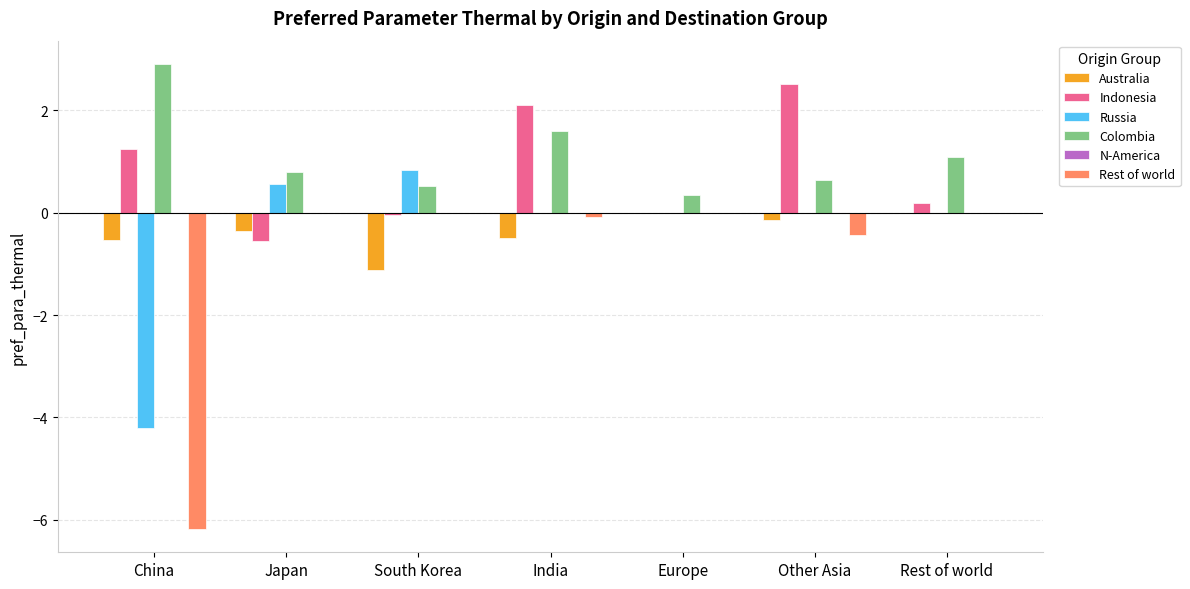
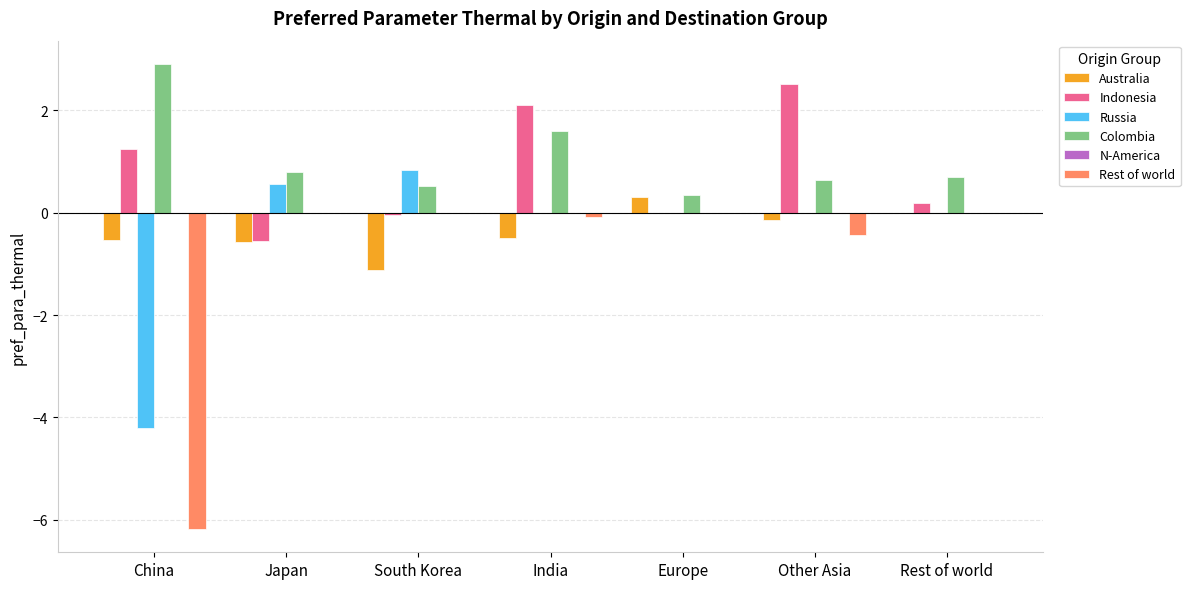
Australia, Japan: -0.4 -> -0.6
Australia, Europe: 0.0 -> 0.3
Colombia, Rest of world: 1.1 -> 0.7
